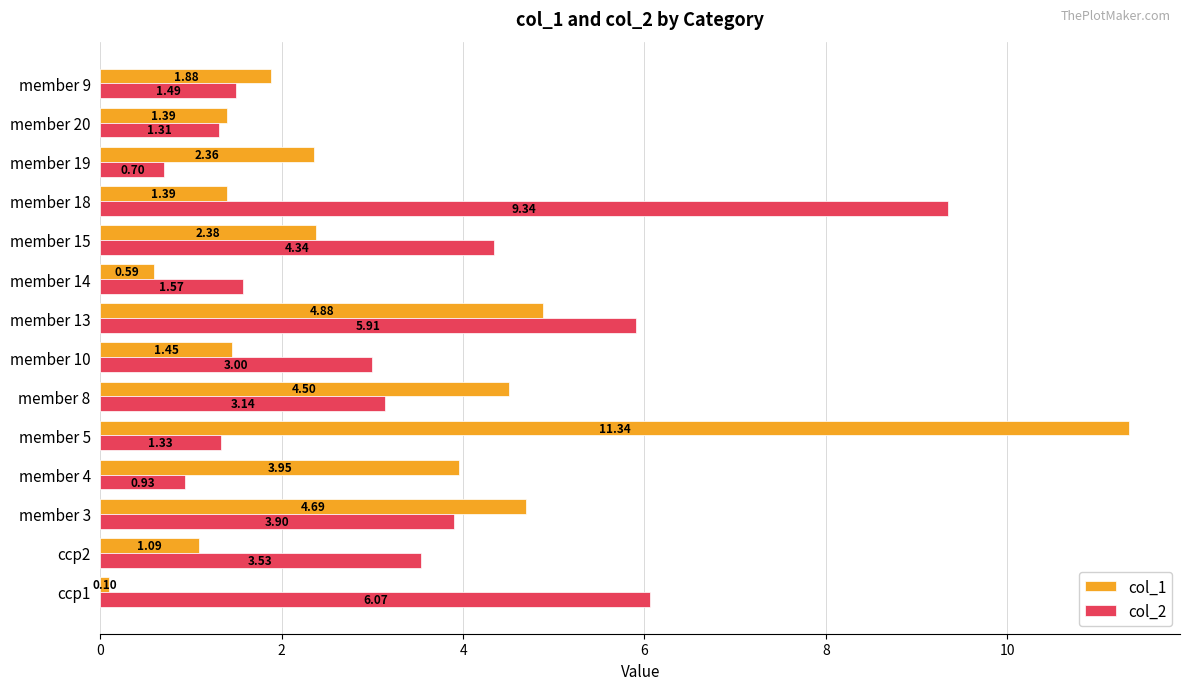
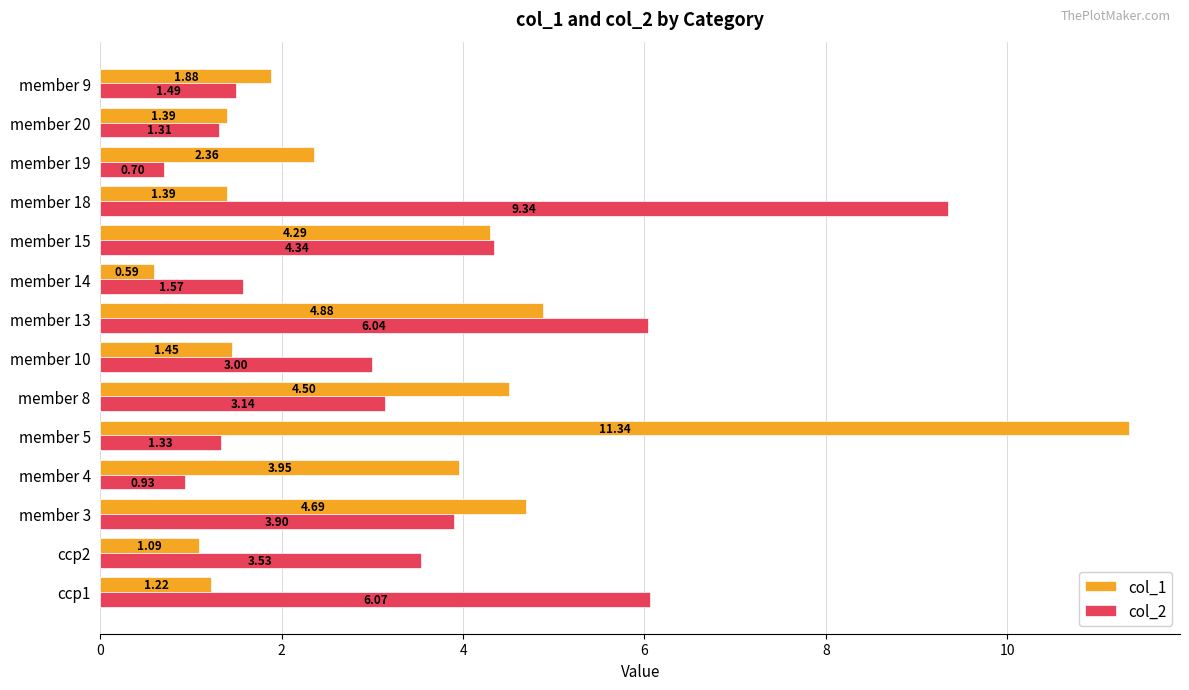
col_1, member 15: 2.38 -> 4.29
col_2, member 13: 5.91 -> 6.04
col_1, ccp1: 0.10 -> 1.22
